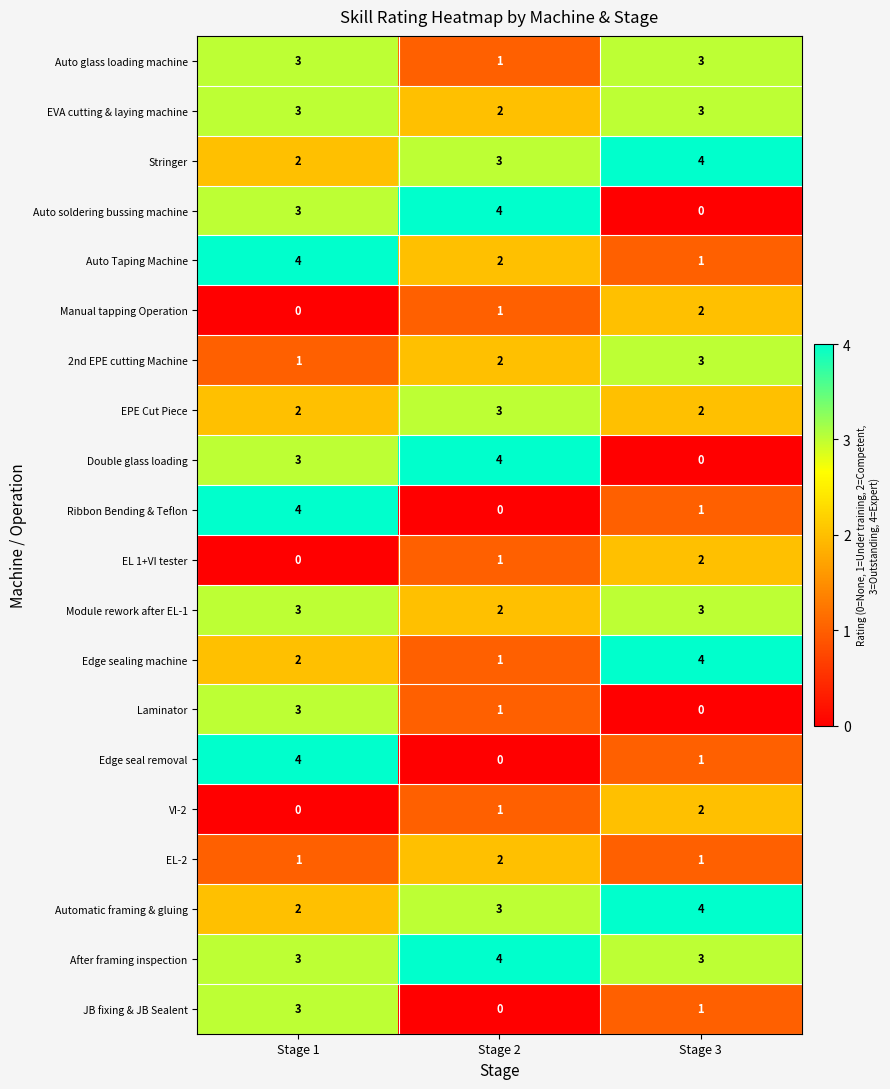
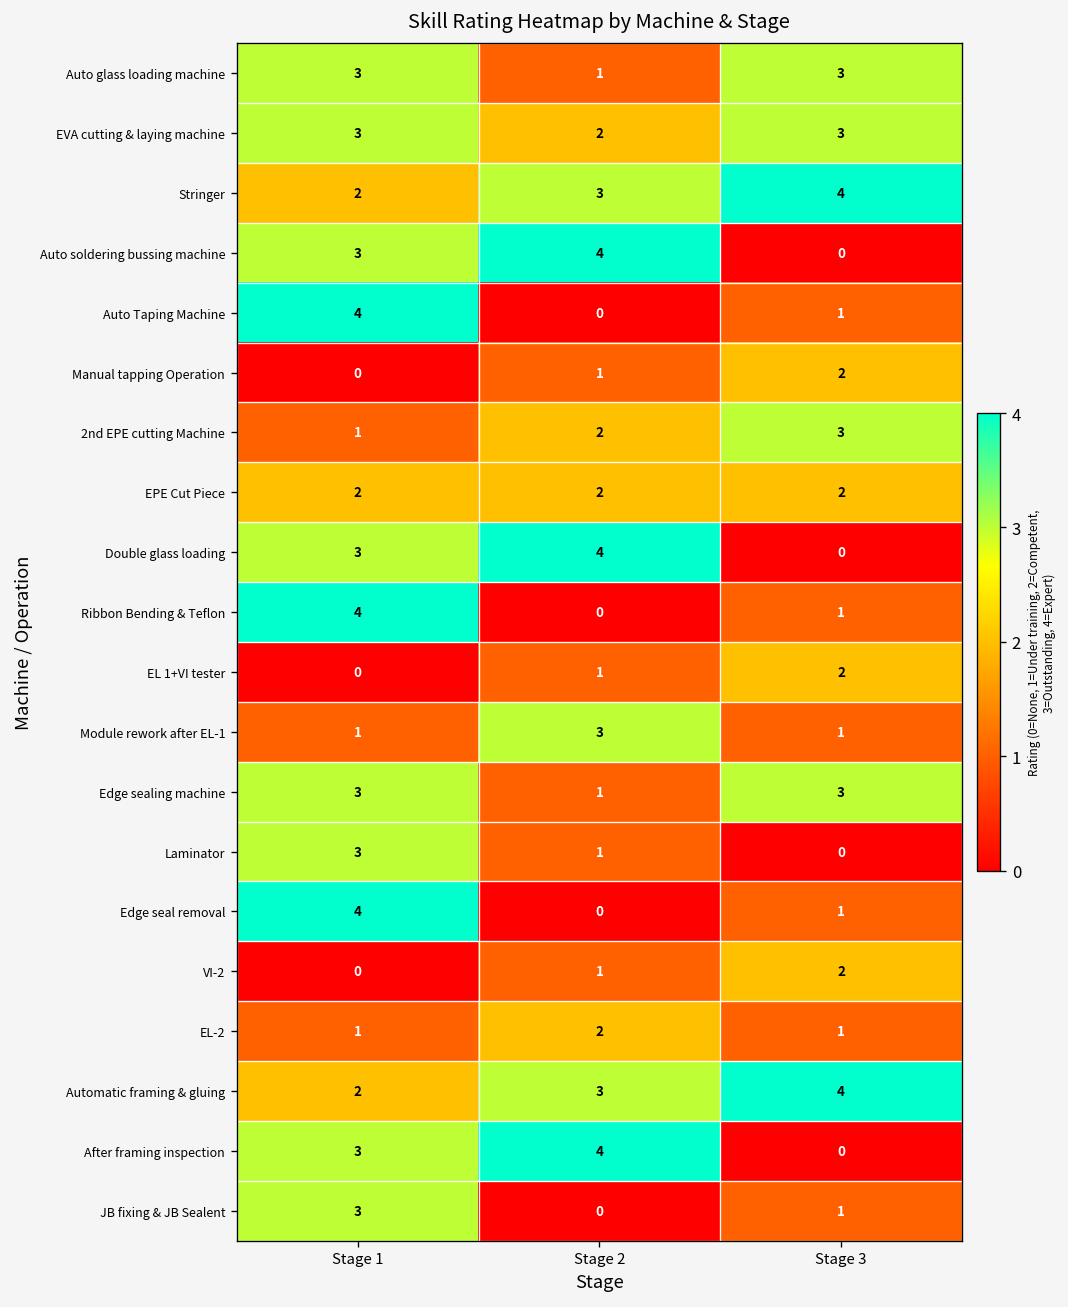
Auto Taping Machine, Stage 2: 2 -> 0
EPE Cut Piece, Stage 2: 3 -> 2
Module rework after EL-1, Stage 1: 3 -> 1
Module rework after EL-1, Stage 2: 2 -> 3
Module rework after EL-1, Stage 3: 3 -> 1
Edge sealing machine, Stage 1: 2 -> 3
Edge sealing machine, Stage 3: 4 -> 3
After framing inspection, Stage 3: 3 -> 0
